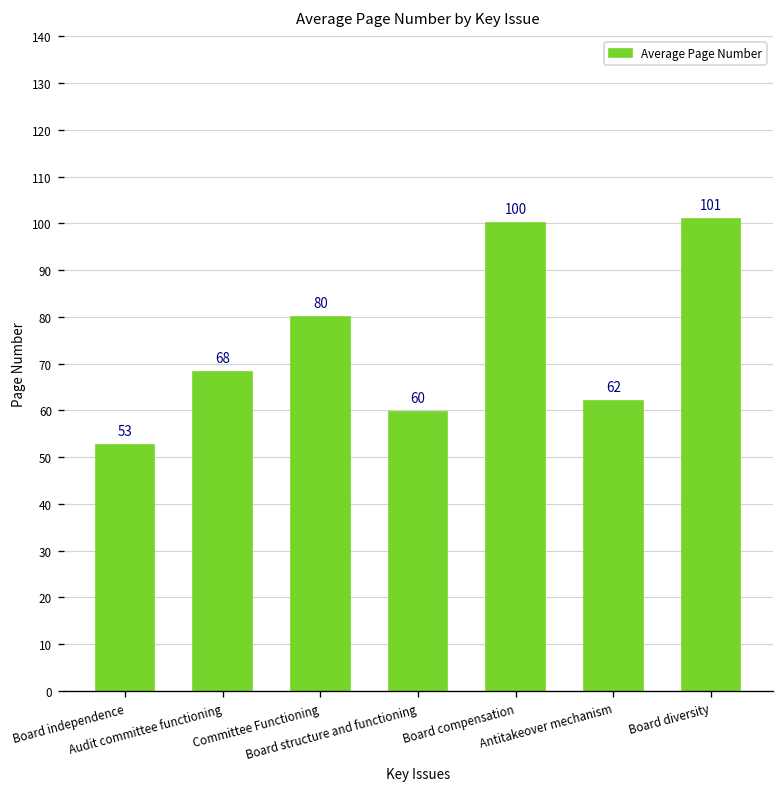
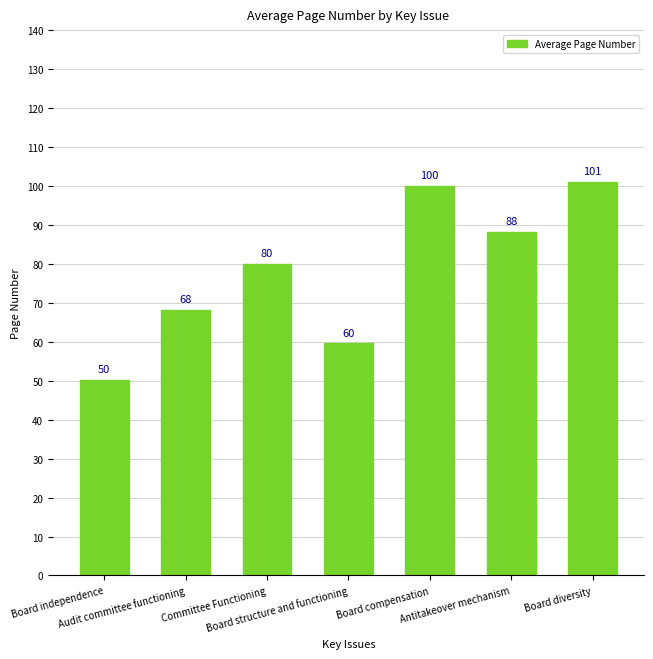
Board independence: 53 -> 50
Antitakeover mechanism: 62 -> 88
